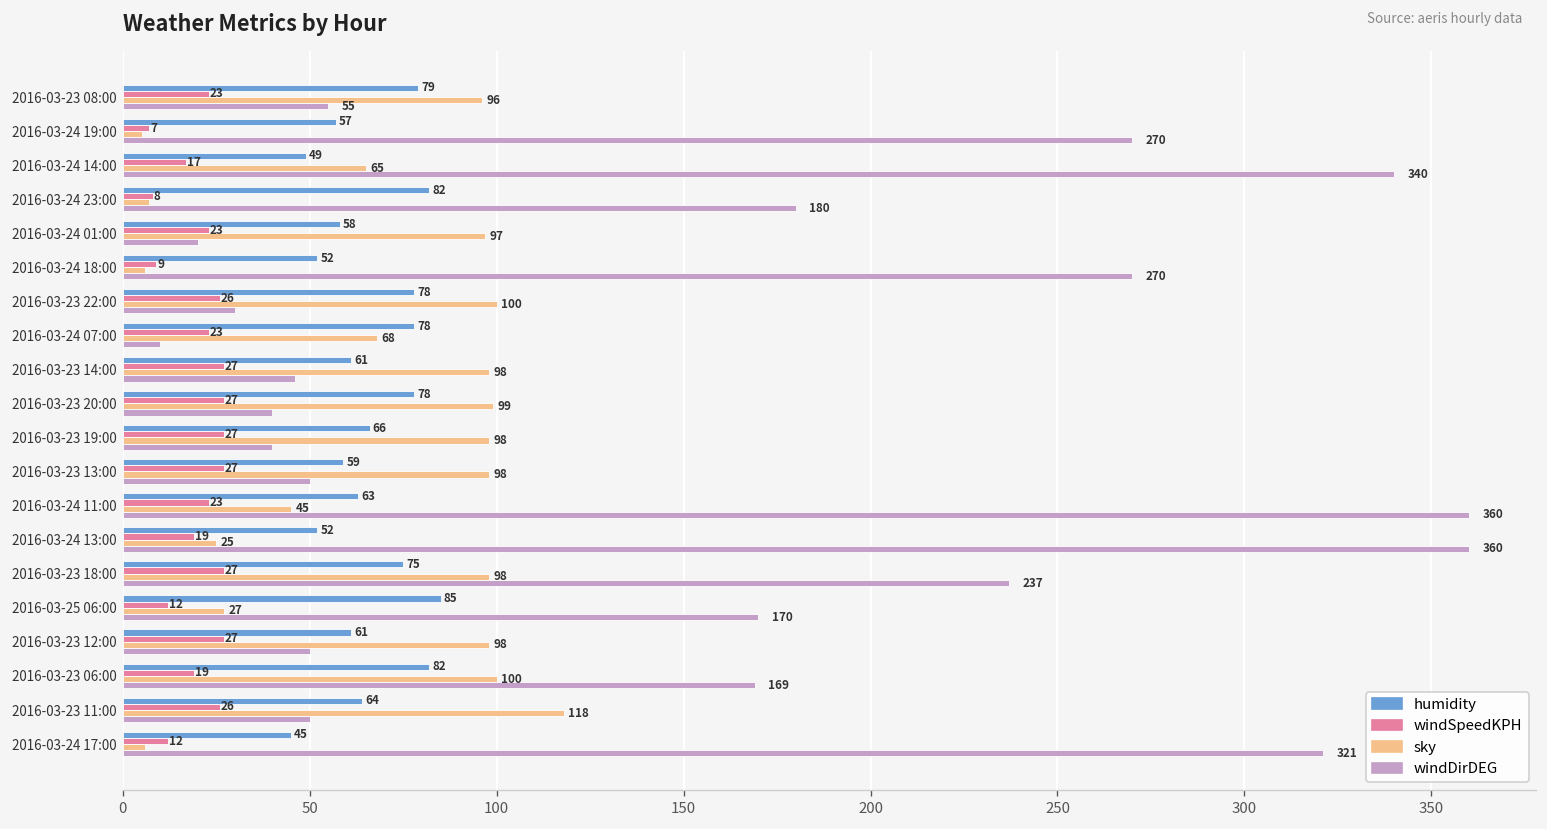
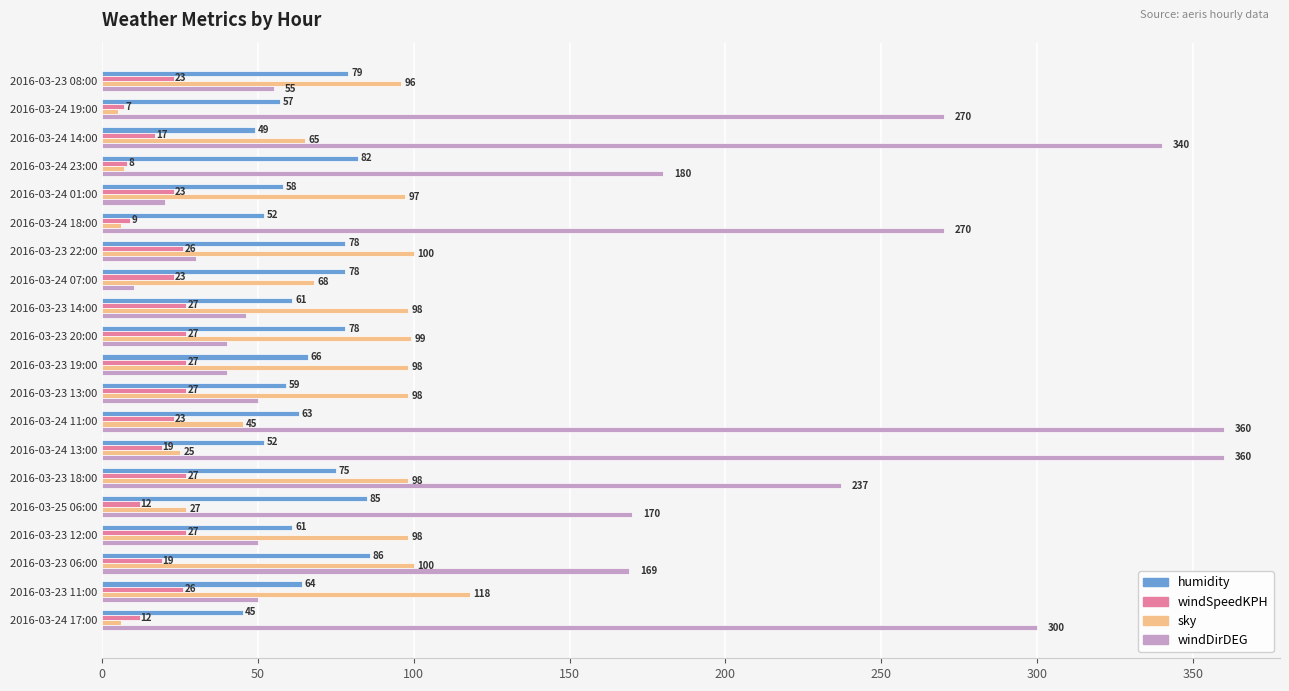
humidity, 2016-03-23 06:00: 82 -> 86
windDirDEG, 2016-03-24 17:00: 321 -> 300
